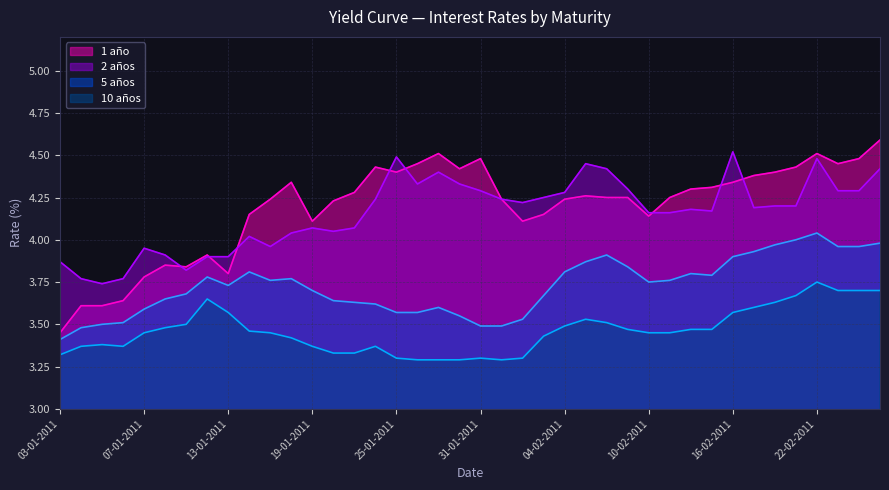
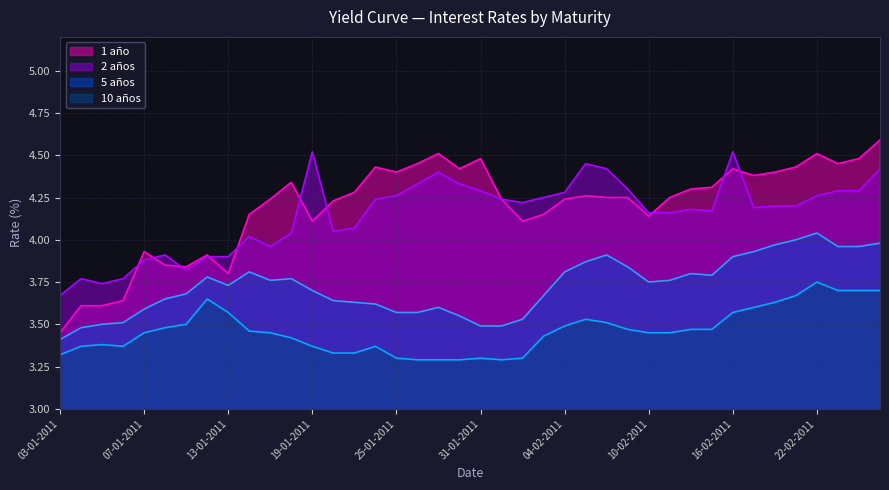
2 años, 03-01-2011: 3.87 -> 3.67
1 año, 07-01-2011: 3.78 -> 3.93
2 años, 07-01-2011: 3.95 -> 3.88
2 años, 19-01-2011: 4.07 -> 4.52
2 años, 25-01-2011: 4.49 -> 4.26
1 año, 16-02-2011: 4.34 -> 4.42
2 años, 22-02-2011: 4.48 -> 4.26
